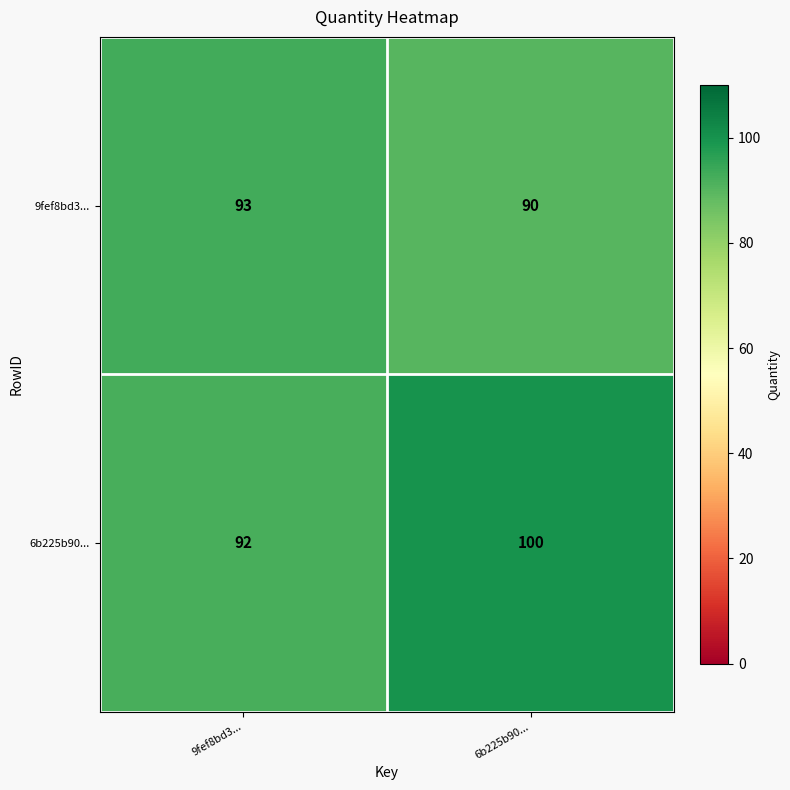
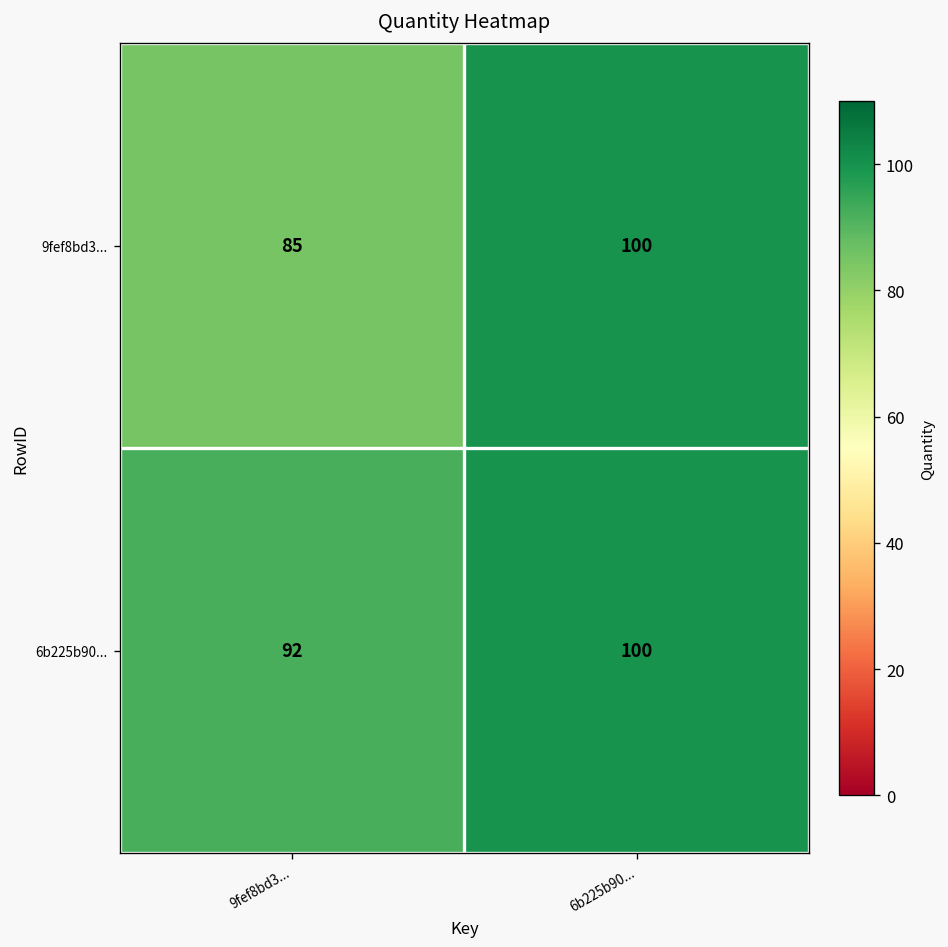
9fef8bd3..., 9fef8bd3...: 93 -> 85
9fef8bd3..., 6b225b90...: 90 -> 100
